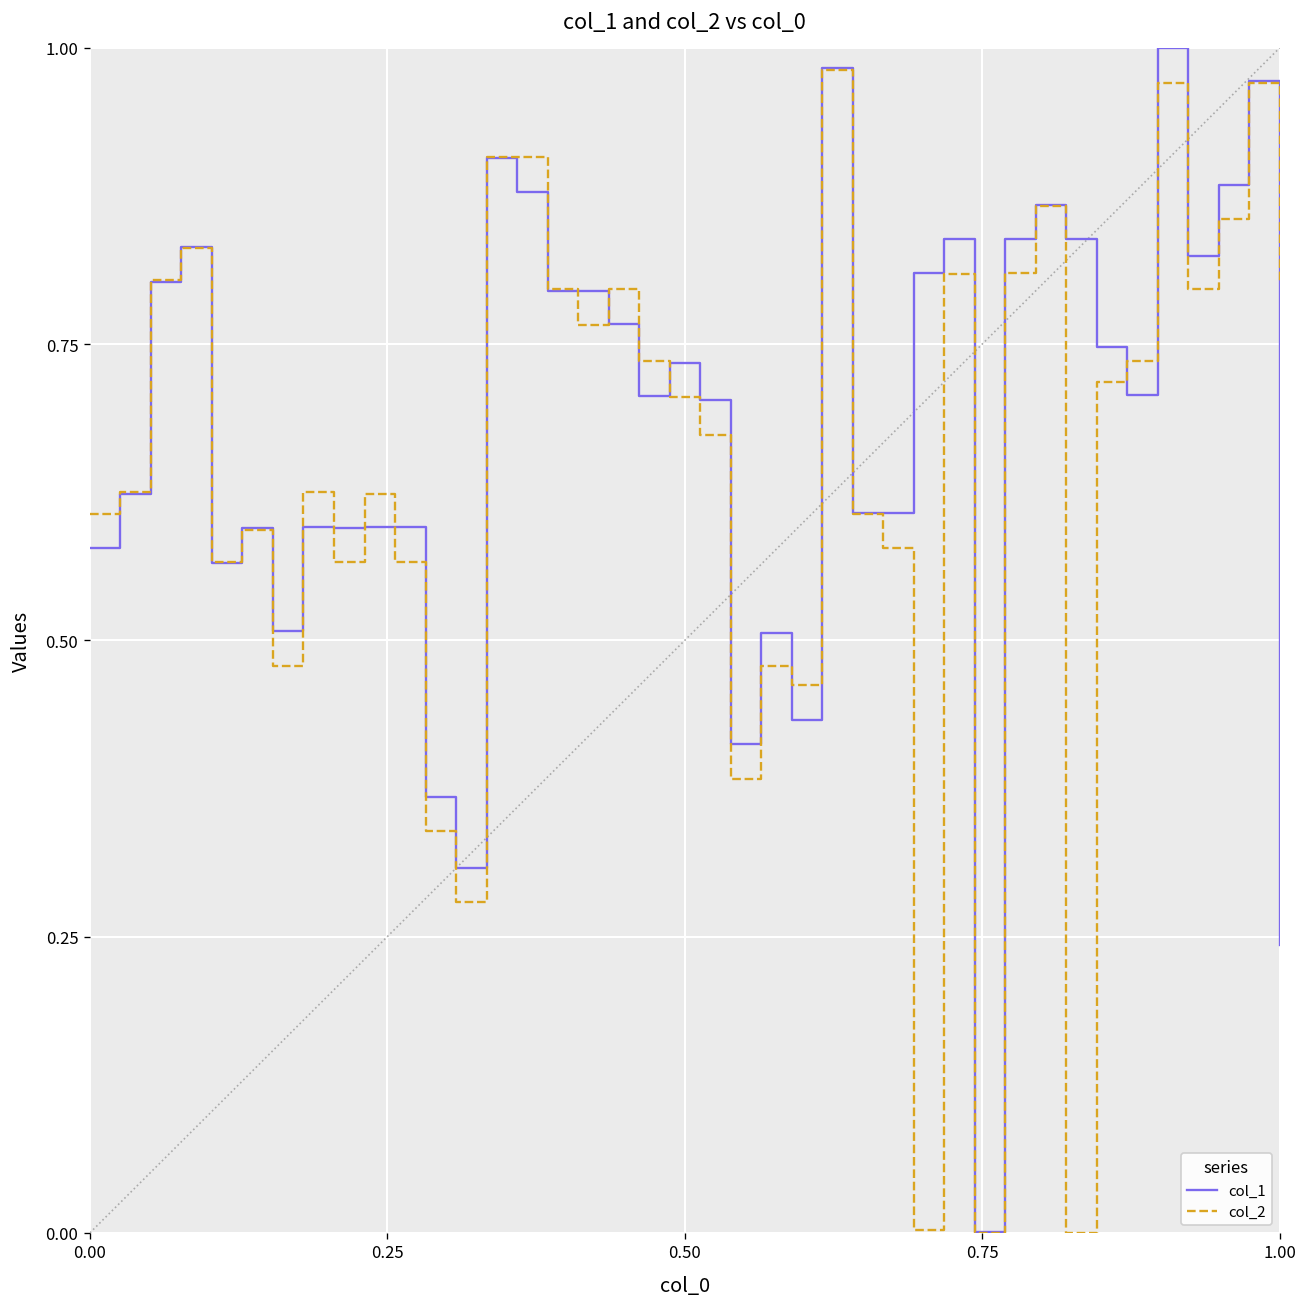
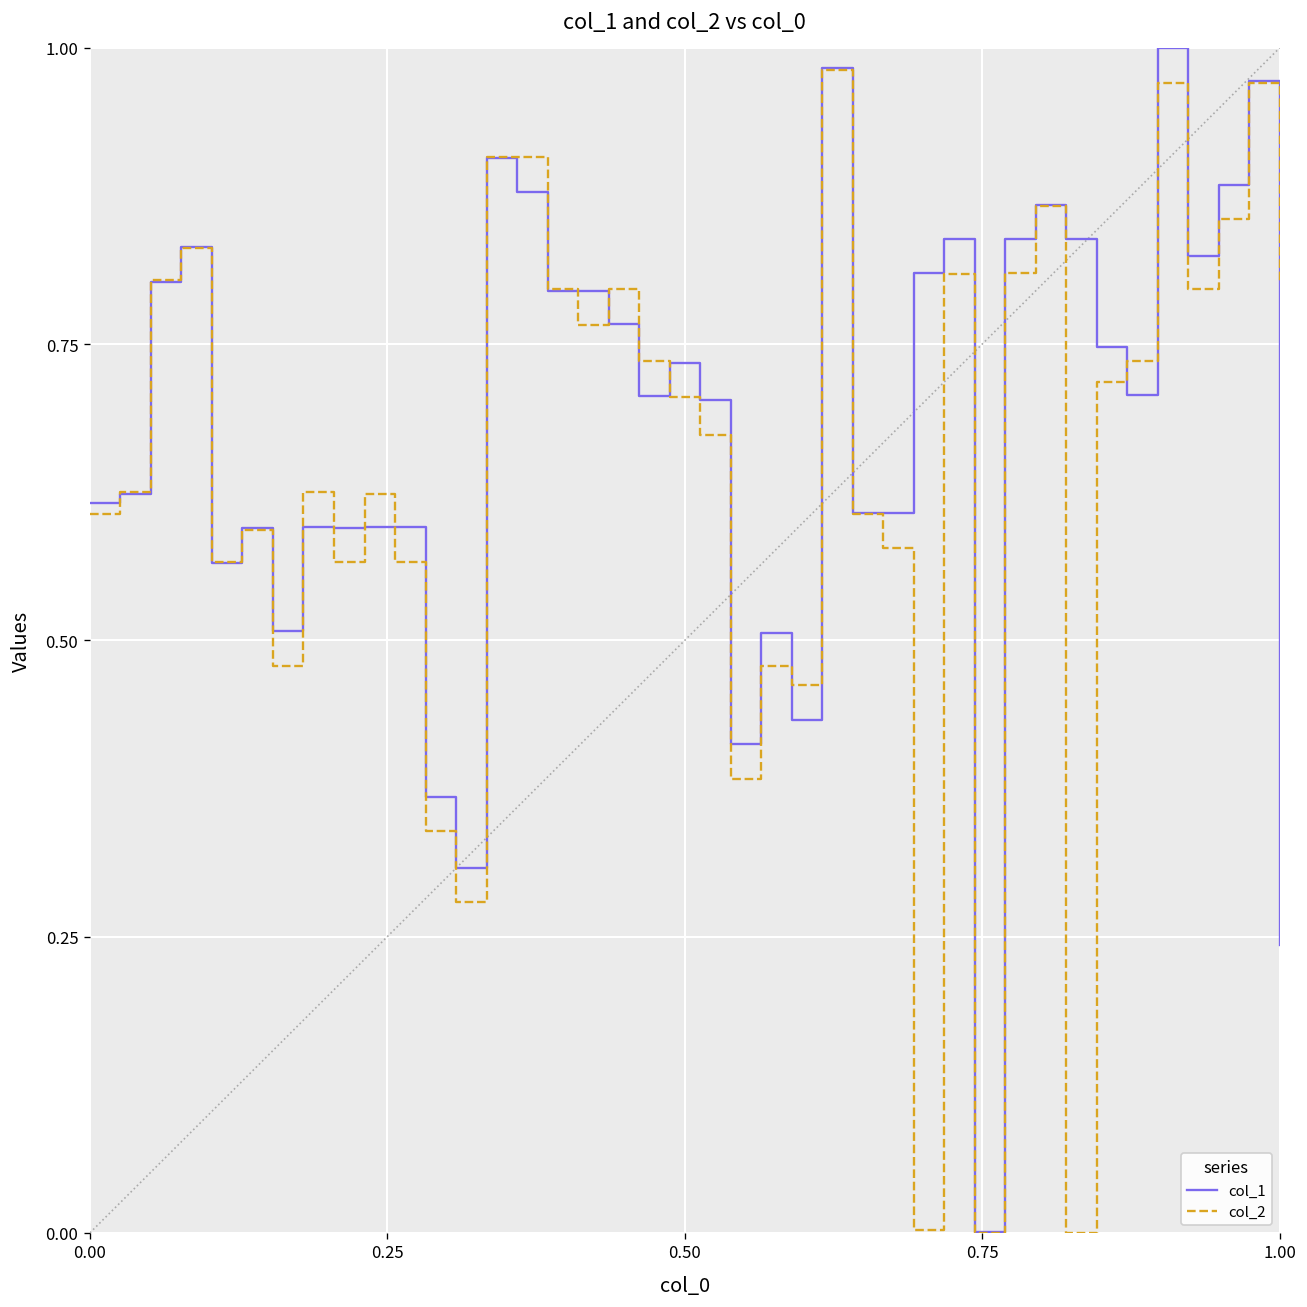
col_1, 0.00: 0.58 -> 0.62
